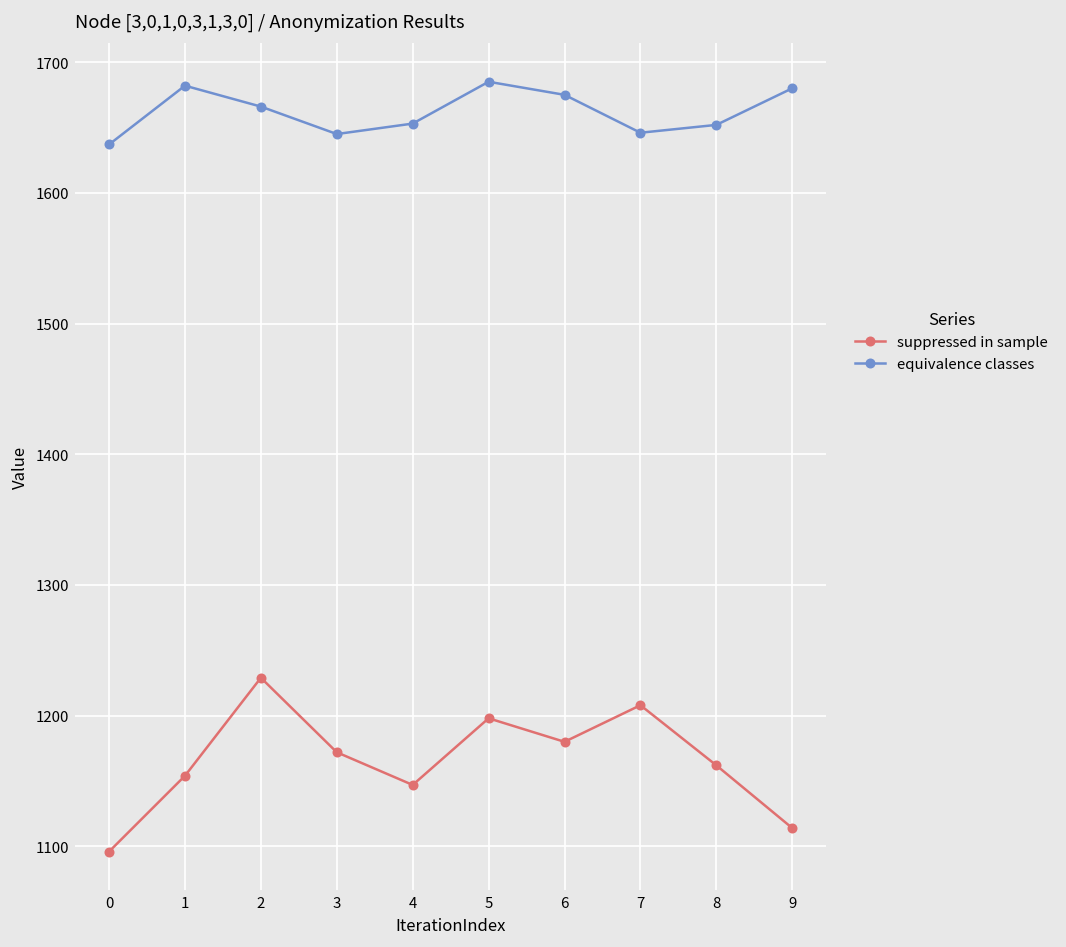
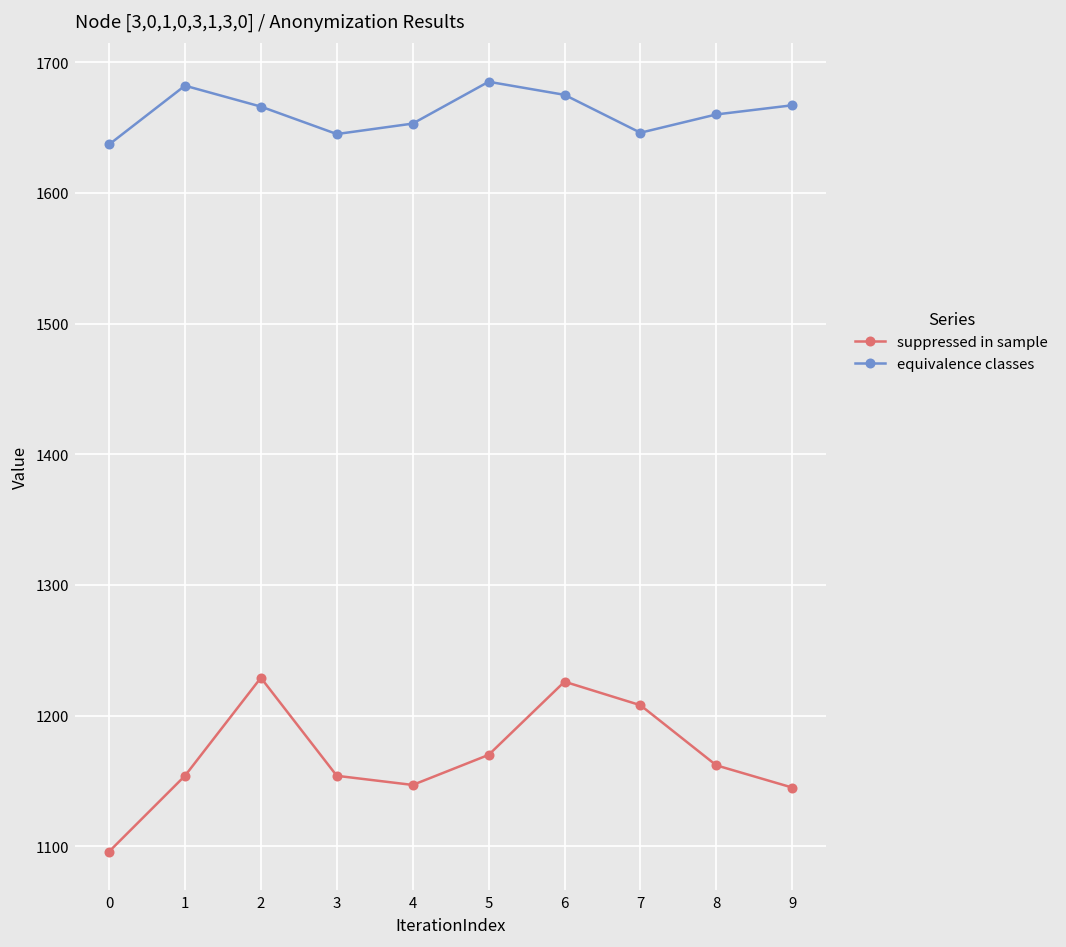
suppressed in sample, 3: 1172 -> 1154
suppressed in sample, 5: 1198 -> 1170
suppressed in sample, 6: 1180 -> 1226
equivalence classes, 8: 1652 -> 1660
suppressed in sample, 9: 1114 -> 1145
equivalence classes, 9: 1680 -> 1667
